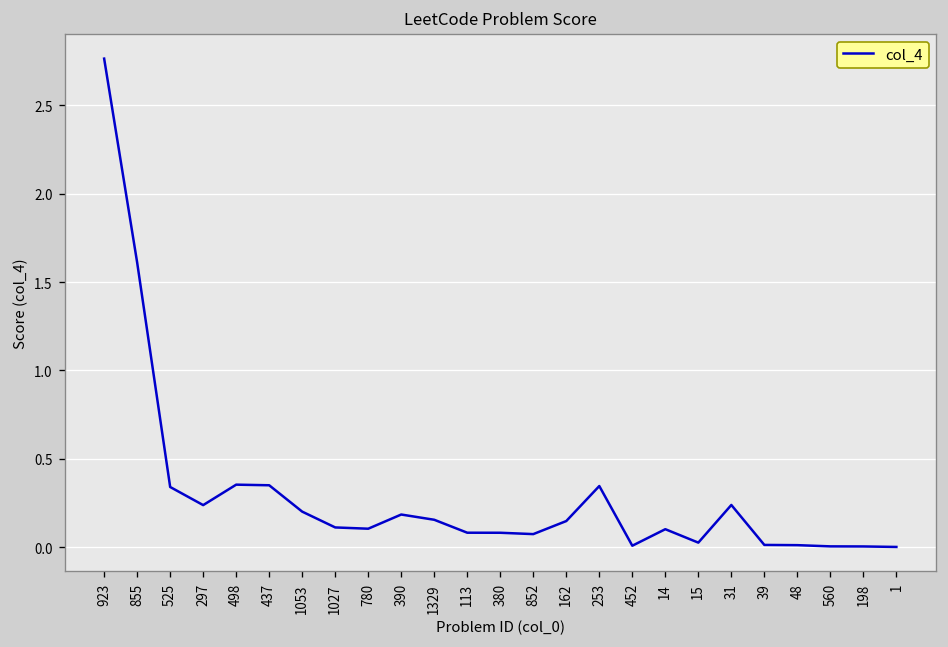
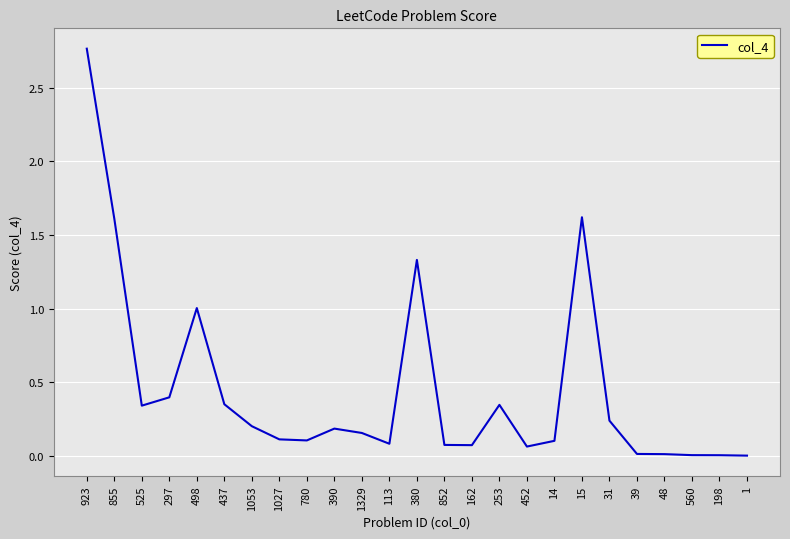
297: 0.24 -> 0.40
498: 0.35 -> 1.00
380: 0.08 -> 1.33
162: 0.15 -> 0.07
452: 0.01 -> 0.06
15: 0.03 -> 1.62
